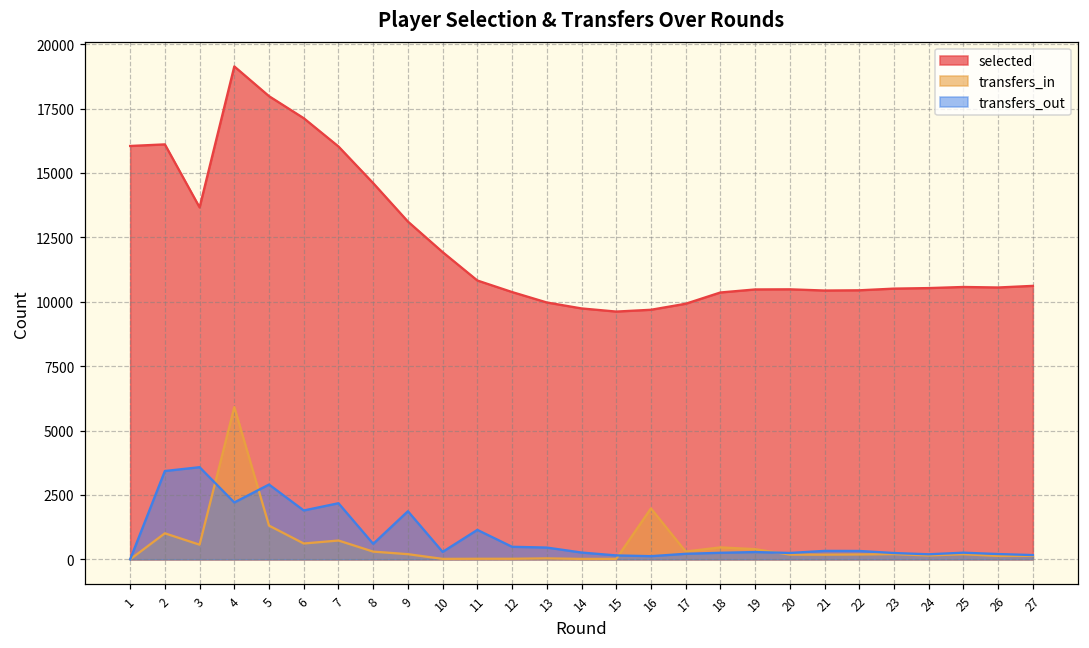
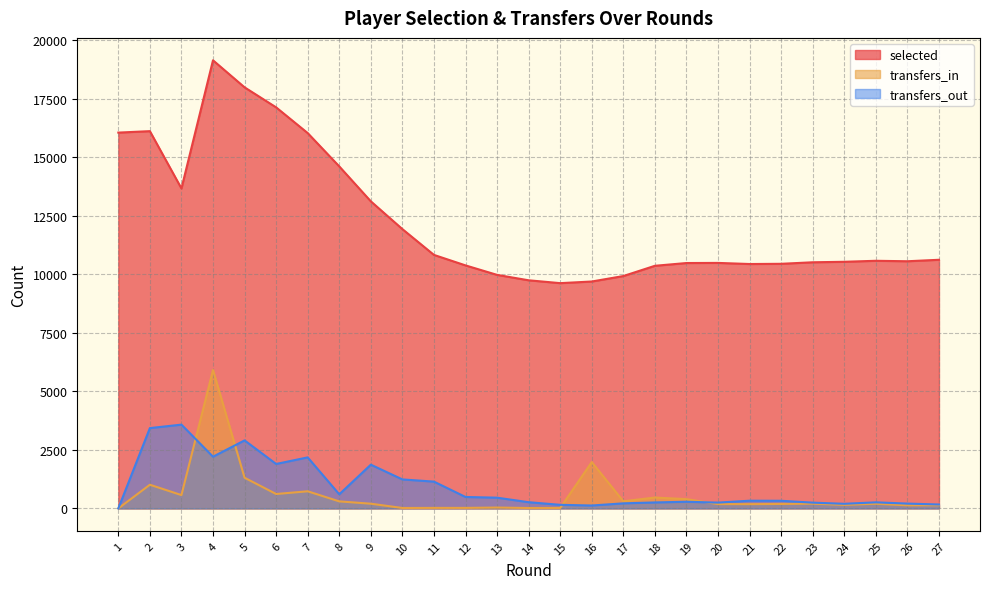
transfers_out, 10: 300 -> 1200
